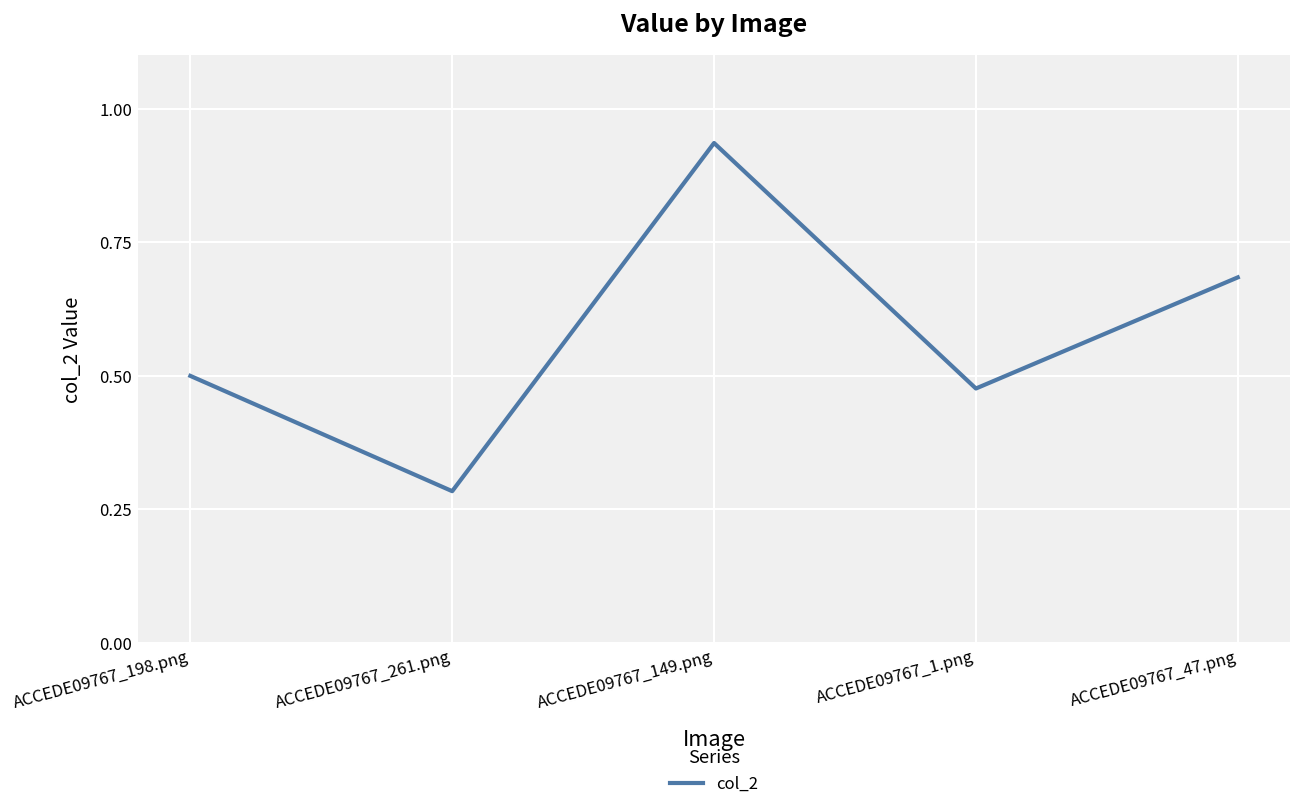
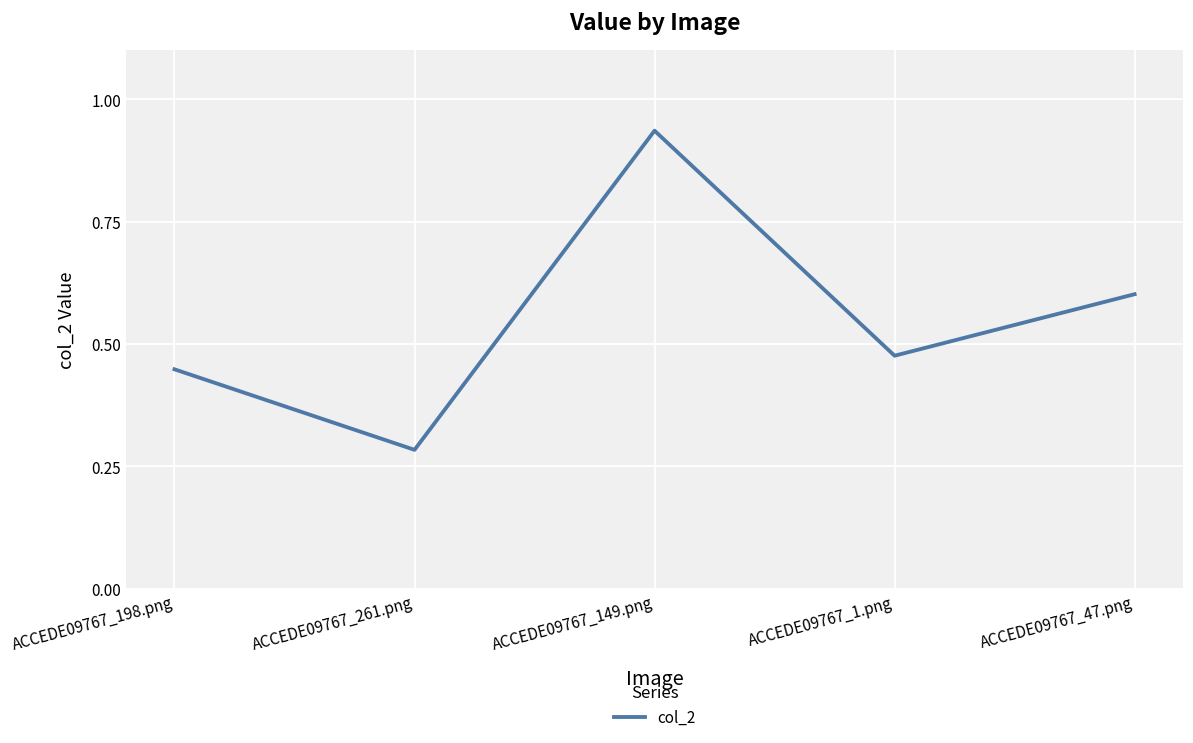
ACCEDE09767_198.png: 0.50 -> 0.45
ACCEDE09767_47.png: 0.68 -> 0.60
